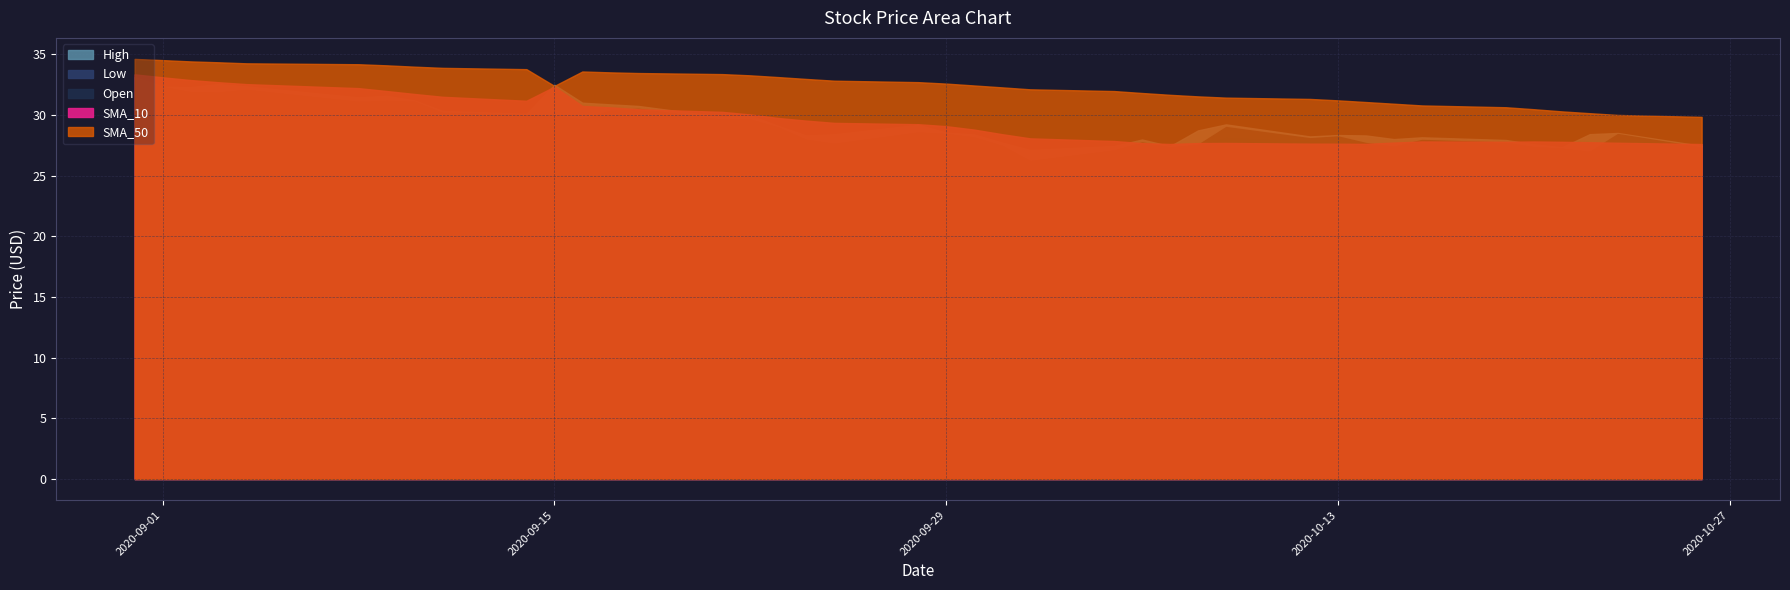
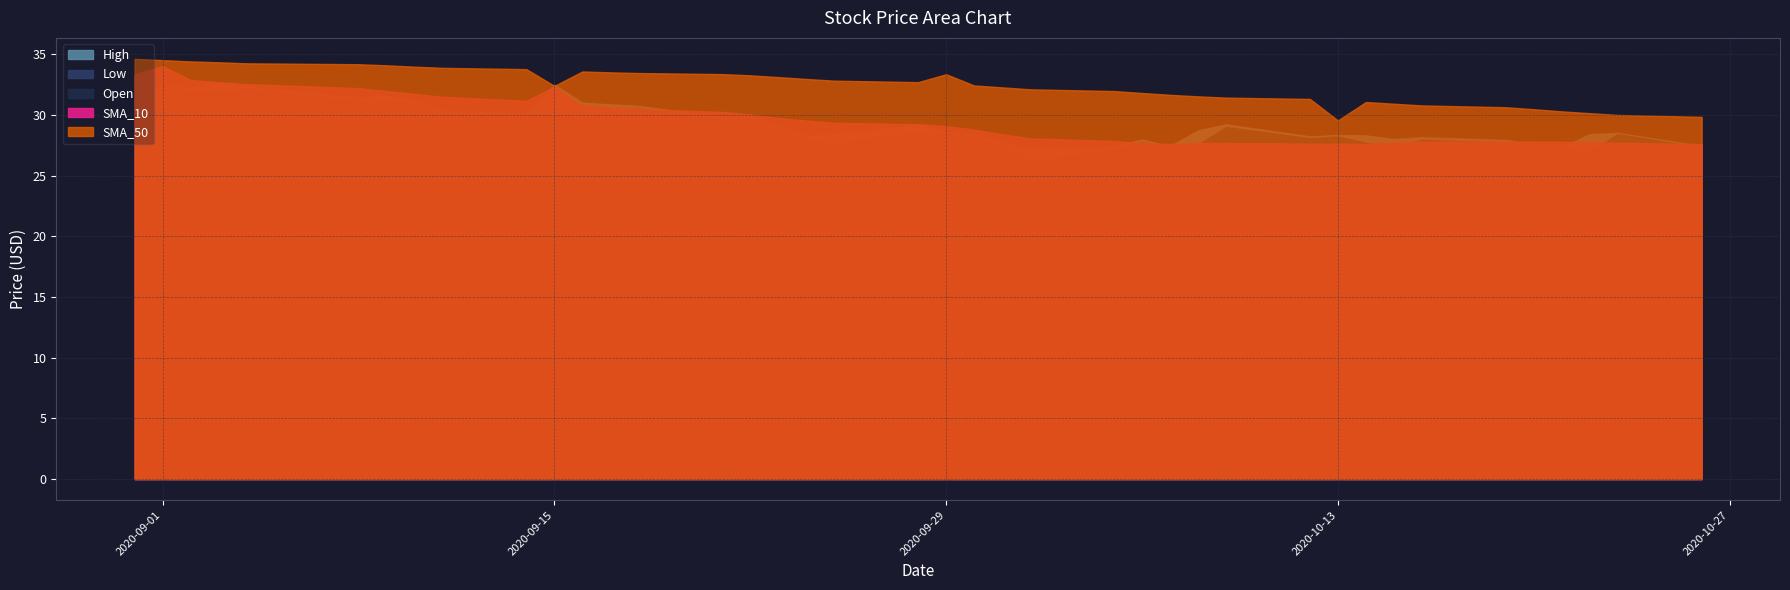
SMA_10, 2020-09-01: 33.1 -> 34.0
SMA_50, 2020-09-29: 32.6 -> 33.3
SMA_50, 2020-10-13: 31.2 -> 29.5
